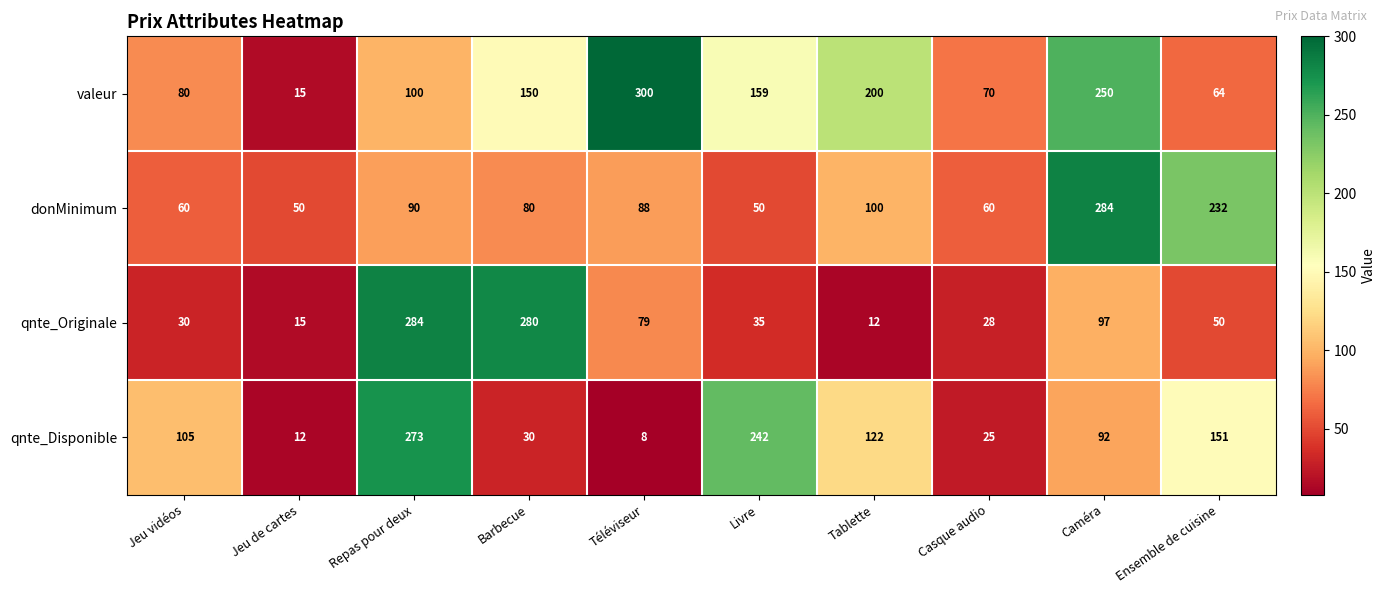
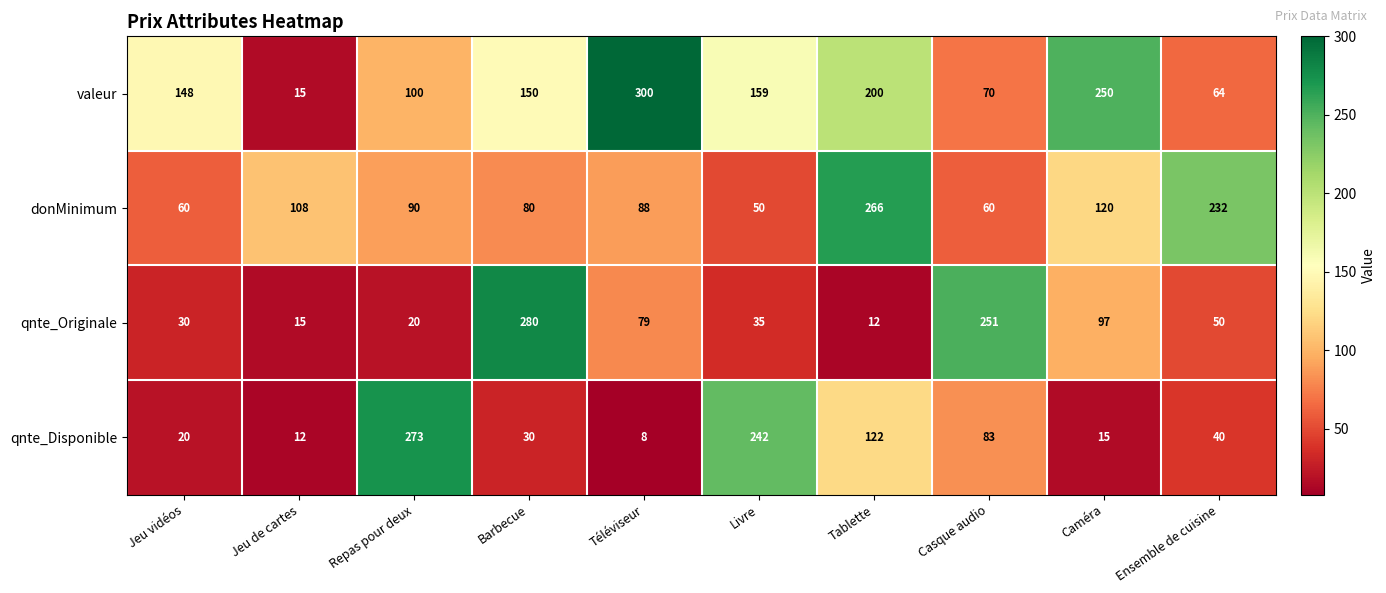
valeur, Jeu vidéos: 80 -> 148
donMinimum, Jeu de cartes: 50 -> 108
donMinimum, Tablette: 100 -> 266
donMinimum, Caméra: 284 -> 120
qnte_Originale, Repas pour deux: 284 -> 20
qnte_Originale, Casque audio: 28 -> 251
qnte_Disponible, Jeu vidéos: 105 -> 20
qnte_Disponible, Casque audio: 25 -> 83
qnte_Disponible, Caméra: 92 -> 15
qnte_Disponible, Ensemble de cuisine: 151 -> 40
